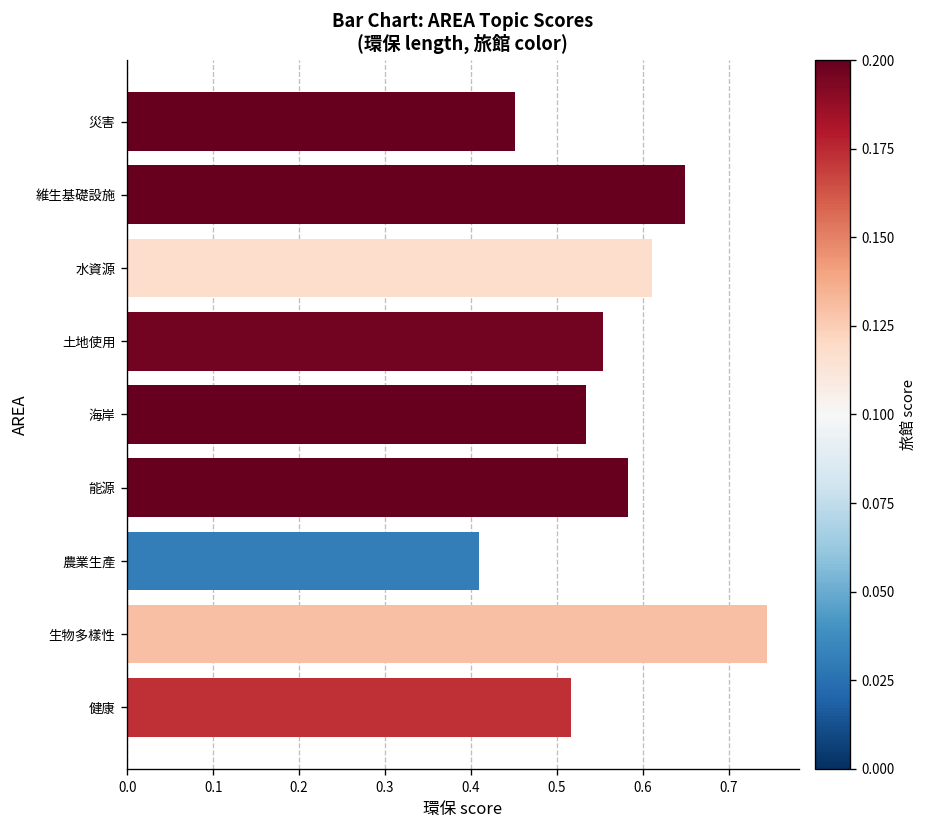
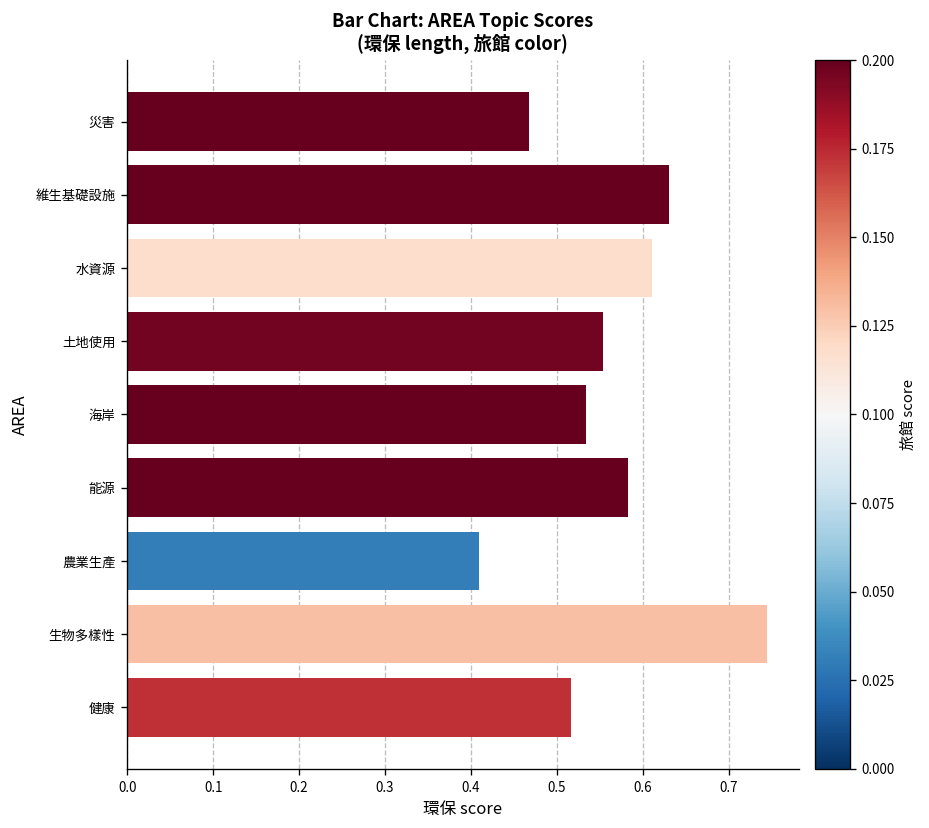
災害: 0.45 -> 0.47
維生基礎設施: 0.65 -> 0.63
